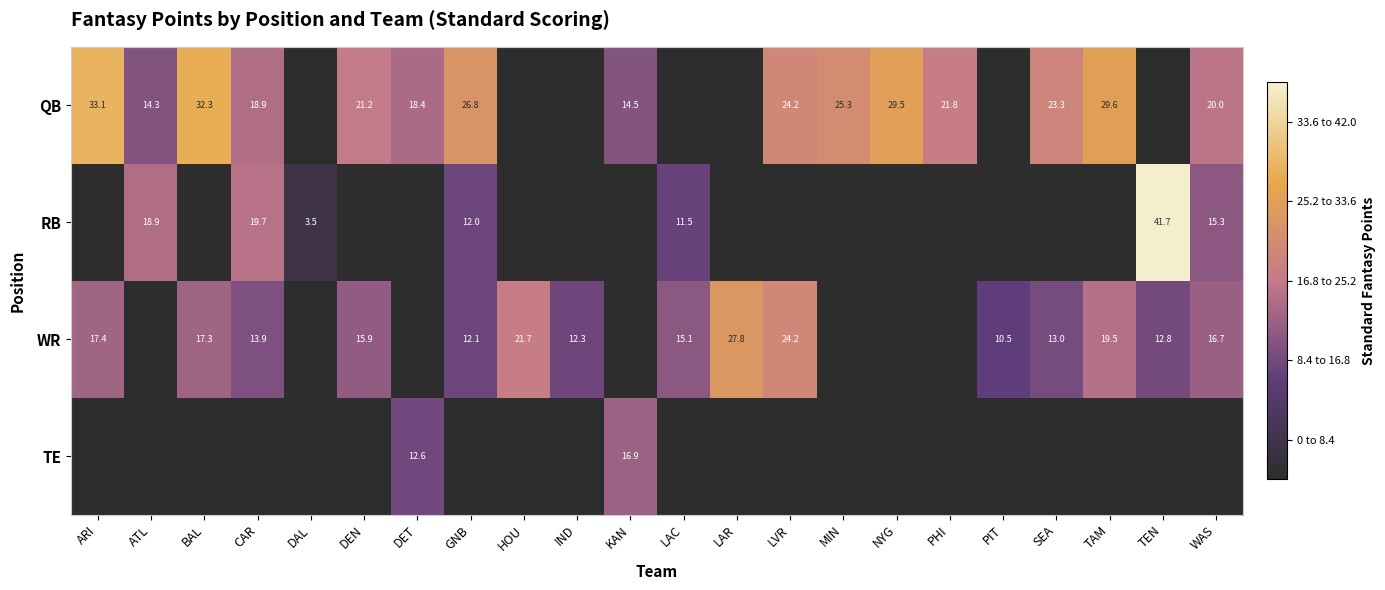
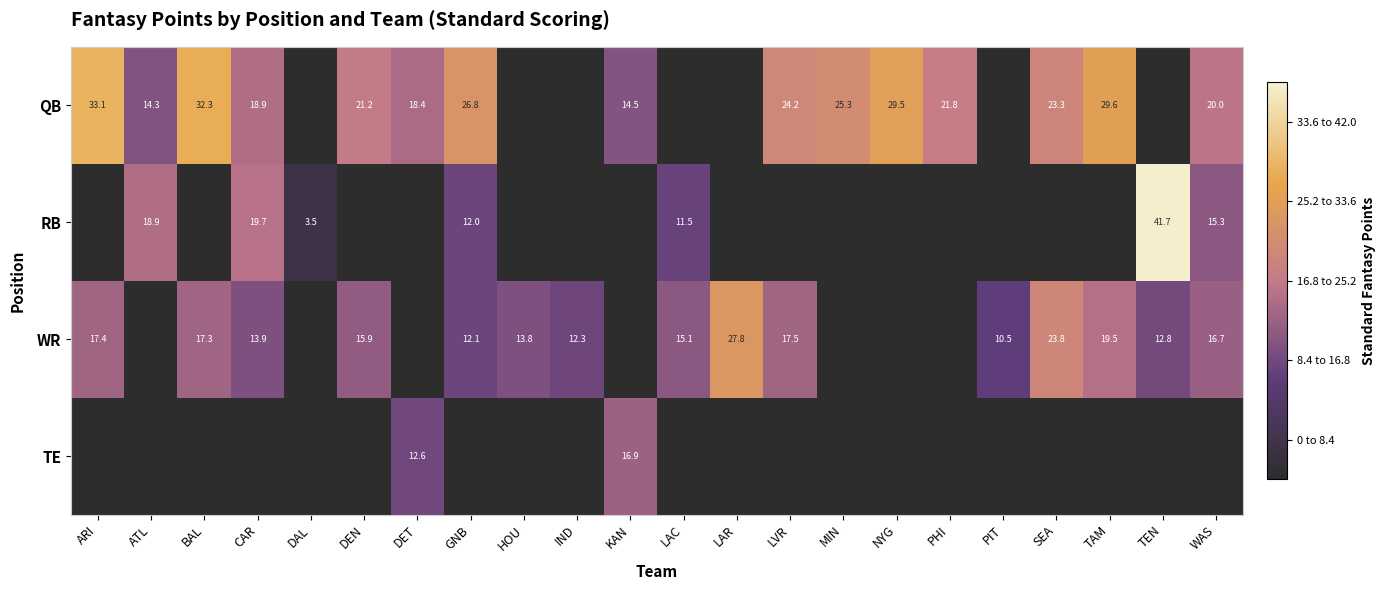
WR, HOU: 21.7 -> 13.8
WR, LVR: 24.2 -> 17.5
WR, SEA: 13.0 -> 23.8
